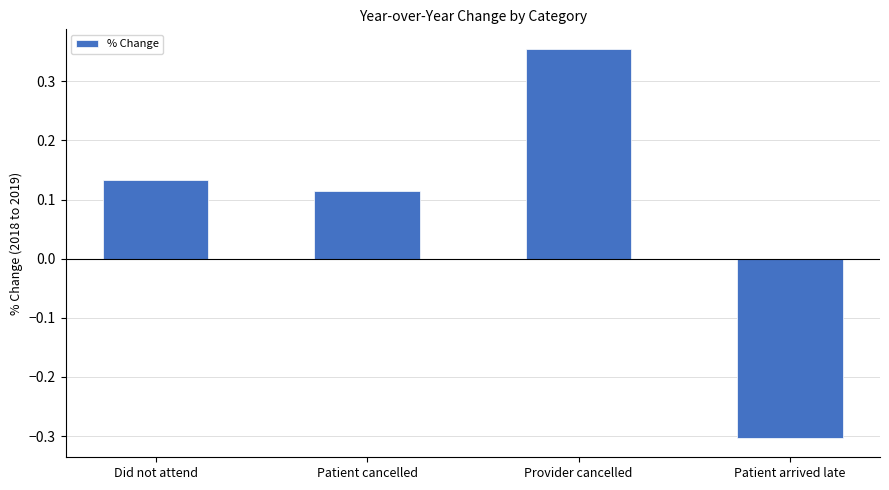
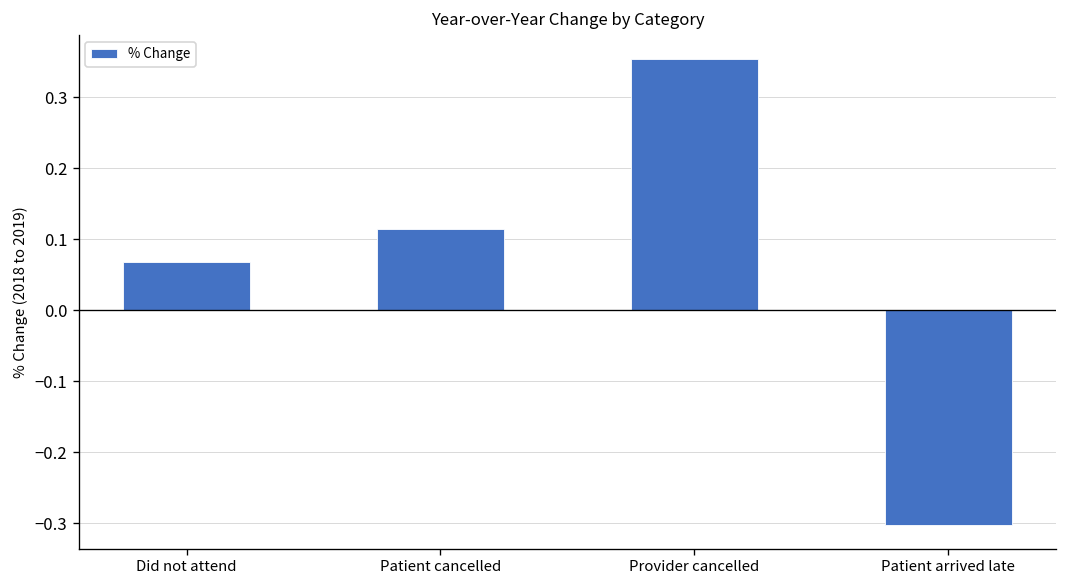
Did not attend: 0.13 -> 0.07
